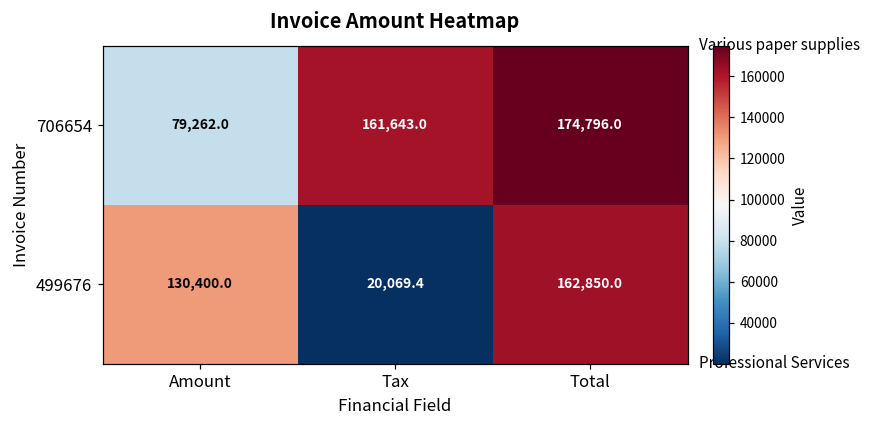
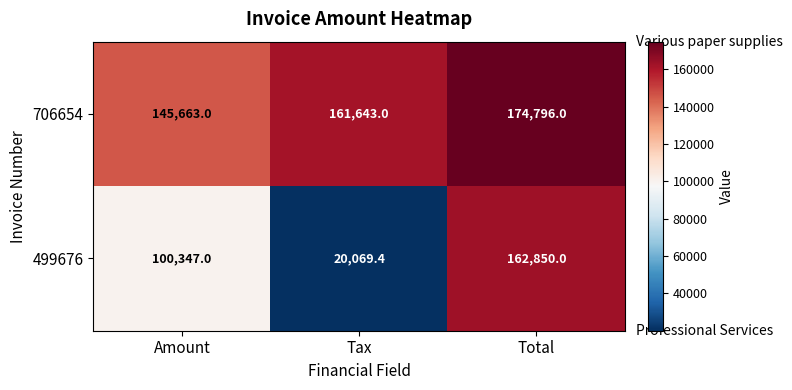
706654, Amount: 79,262.0 -> 145,663.0
499676, Amount: 130,400.0 -> 100,347.0
